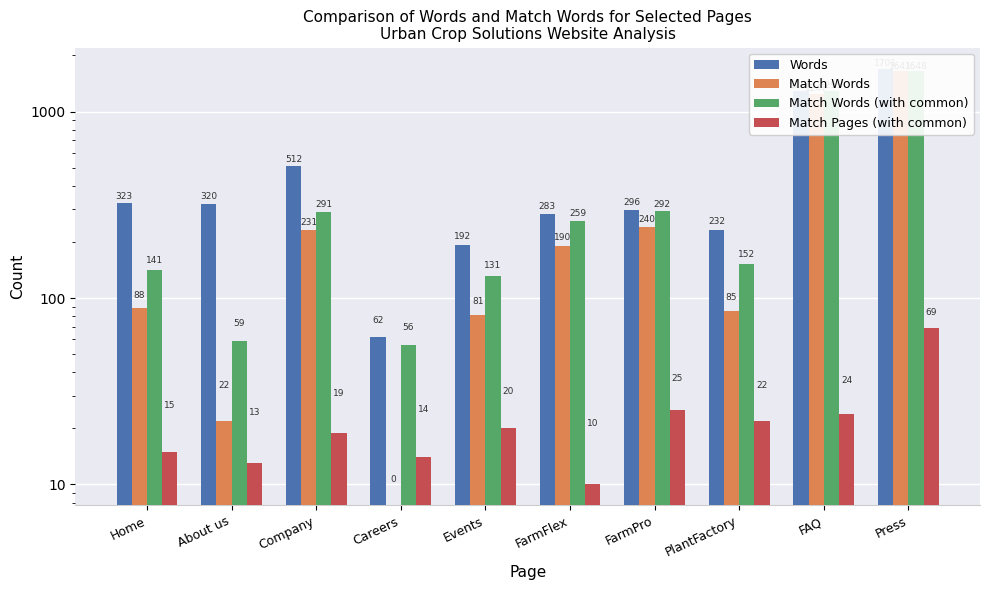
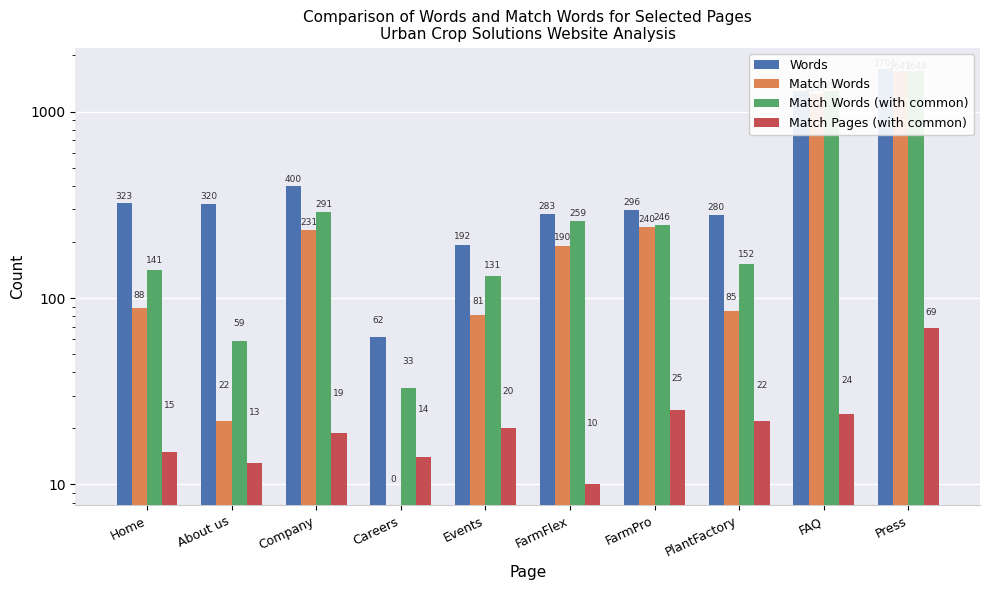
Words, Company: 512 -> 400
Match Words (with common), Careers: 56 -> 33
Match Words (with common), FarmPro: 292 -> 246
Words, PlantFactory: 232 -> 280
